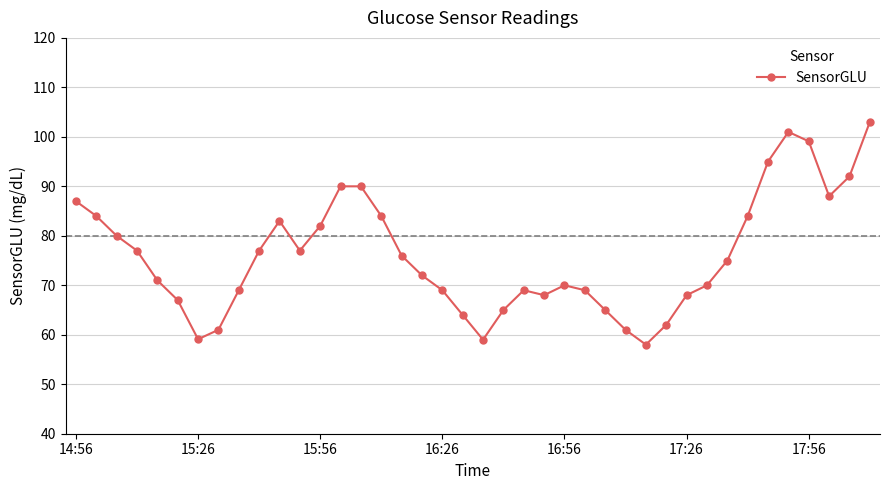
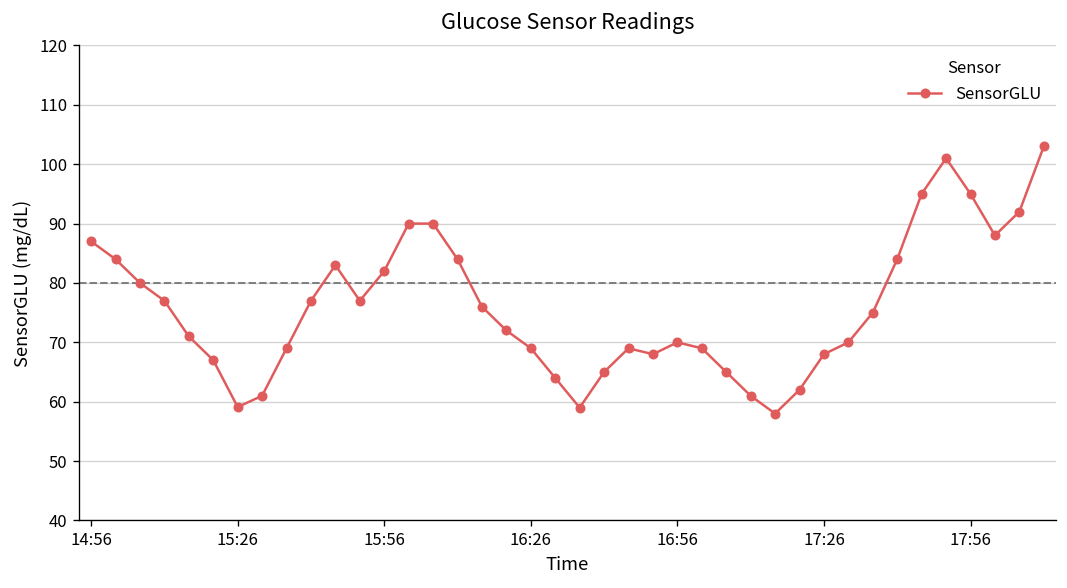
17:56: 99 -> 95
